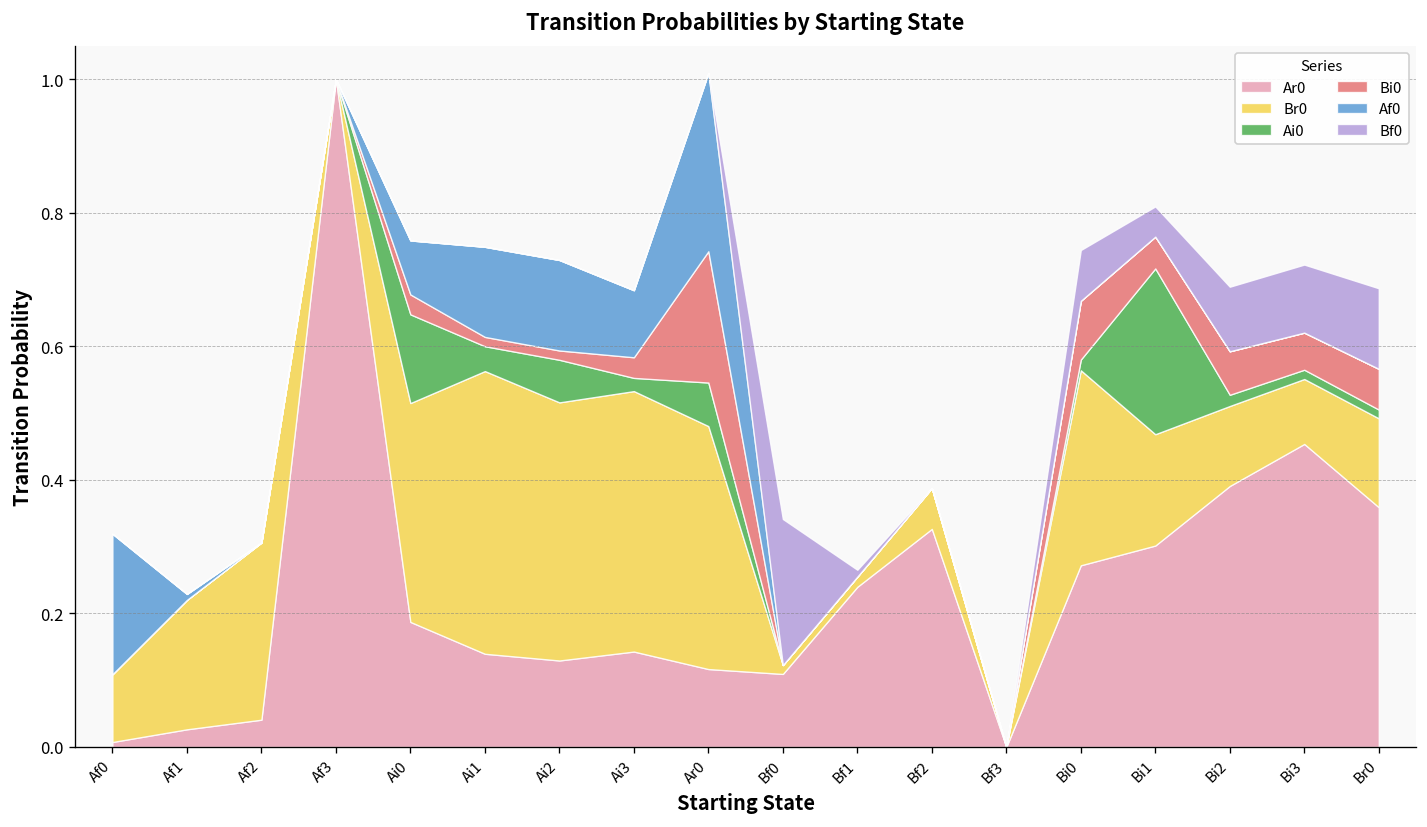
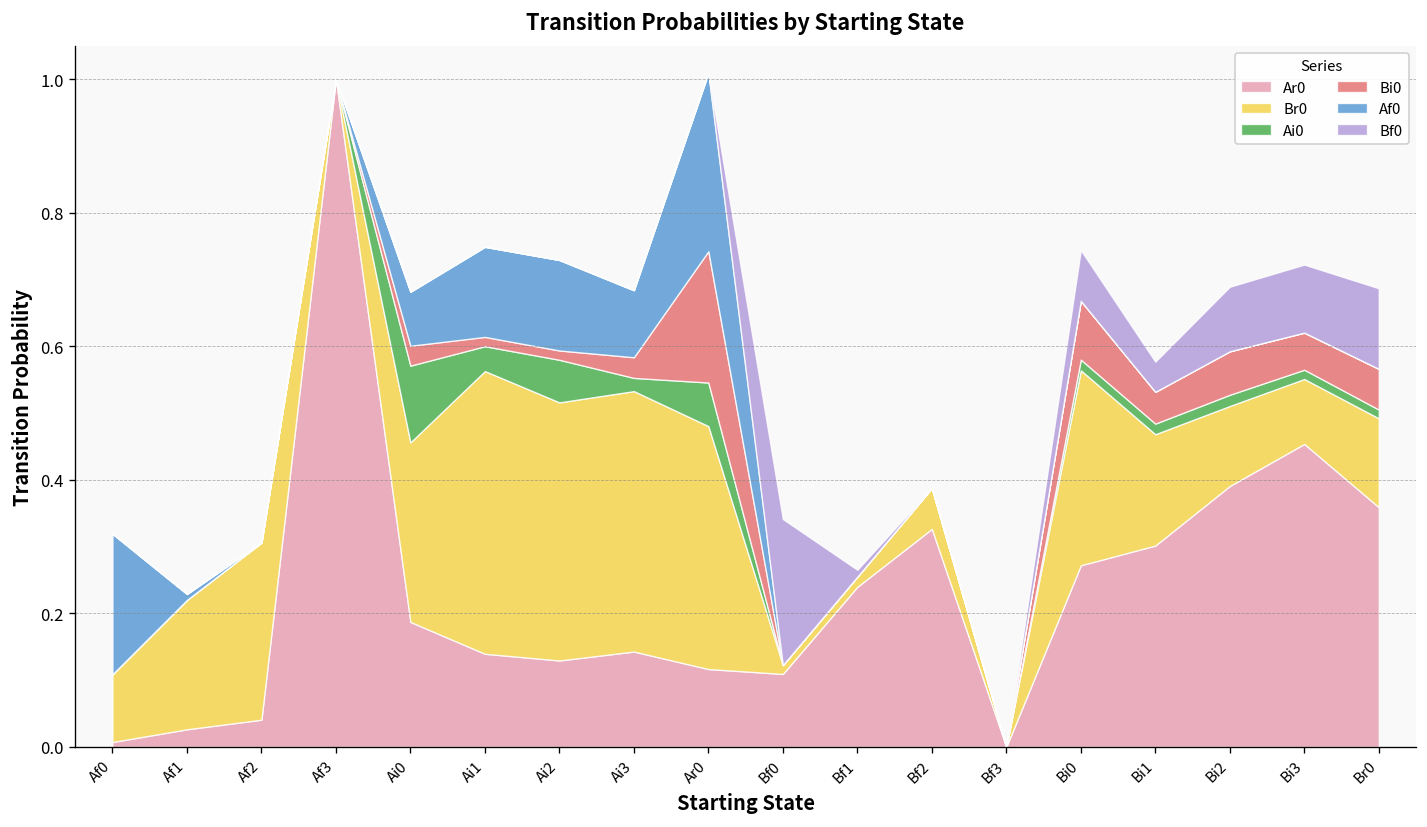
Br0, Ai0: 0.33 -> 0.27
Ai0, Ai0: 0.13 -> 0.11
Ai0, Bi1: 0.25 -> 0.02
